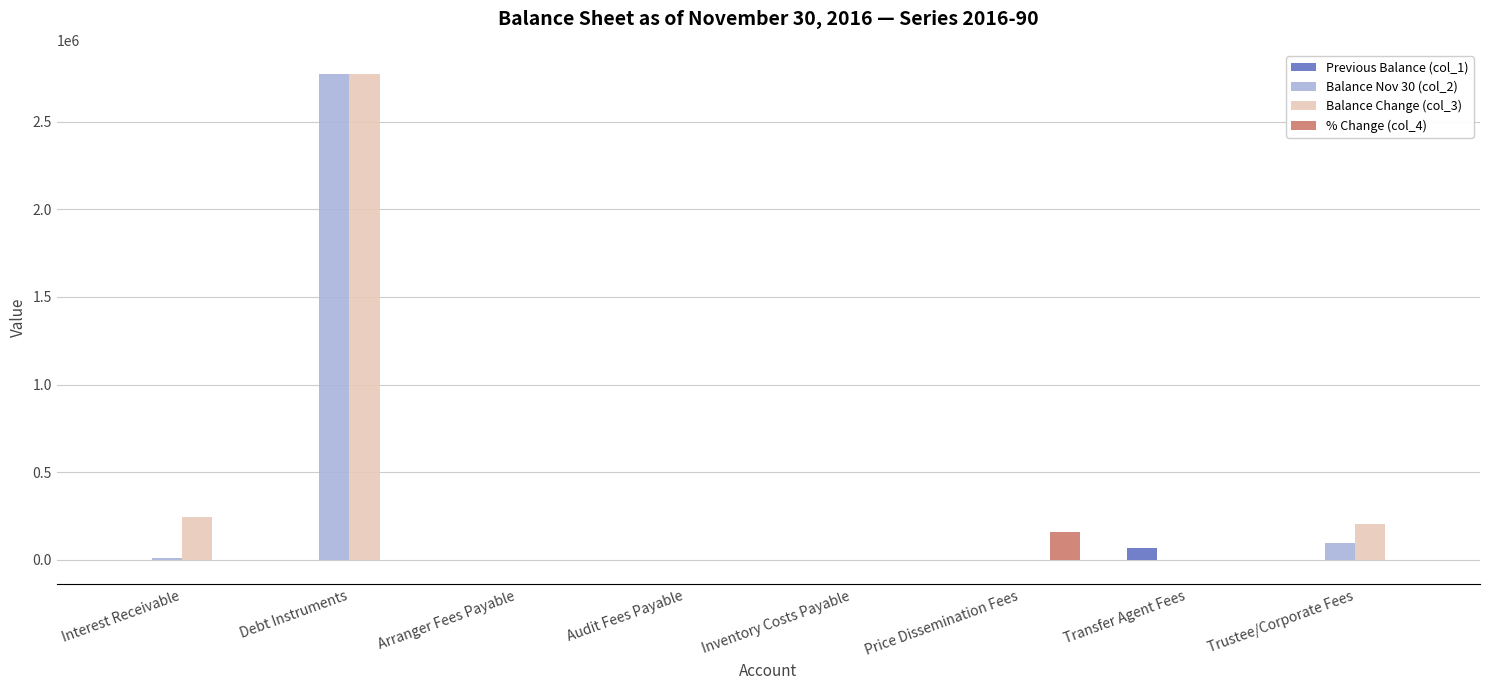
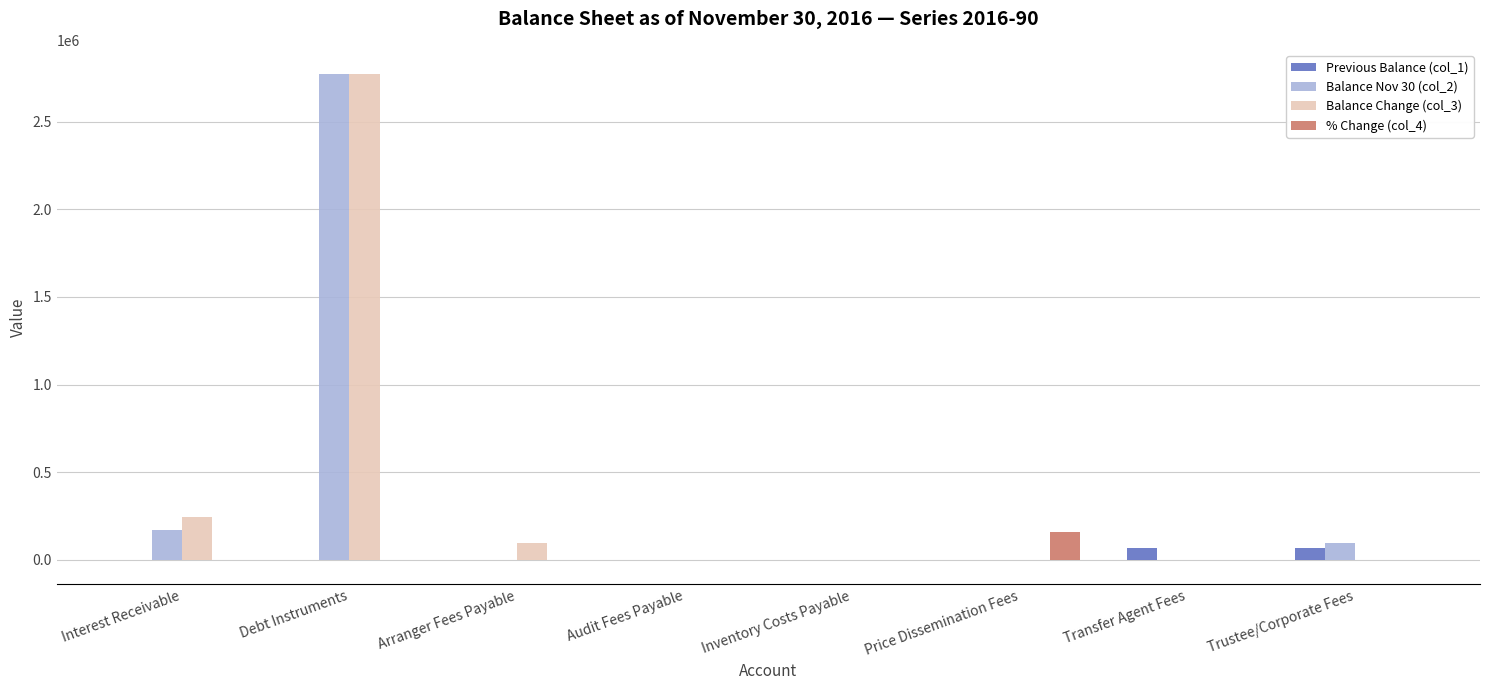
Balance Nov 30 (col_2), Interest Receivable: 10000 -> 170000
Balance Change (col_3), Arranger Fees Payable: 0 -> 100000
Previous Balance (col_1), Trustee/Corporate Fees: 0 -> 70000
Balance Change (col_3), Trustee/Corporate Fees: 210000 -> 0
